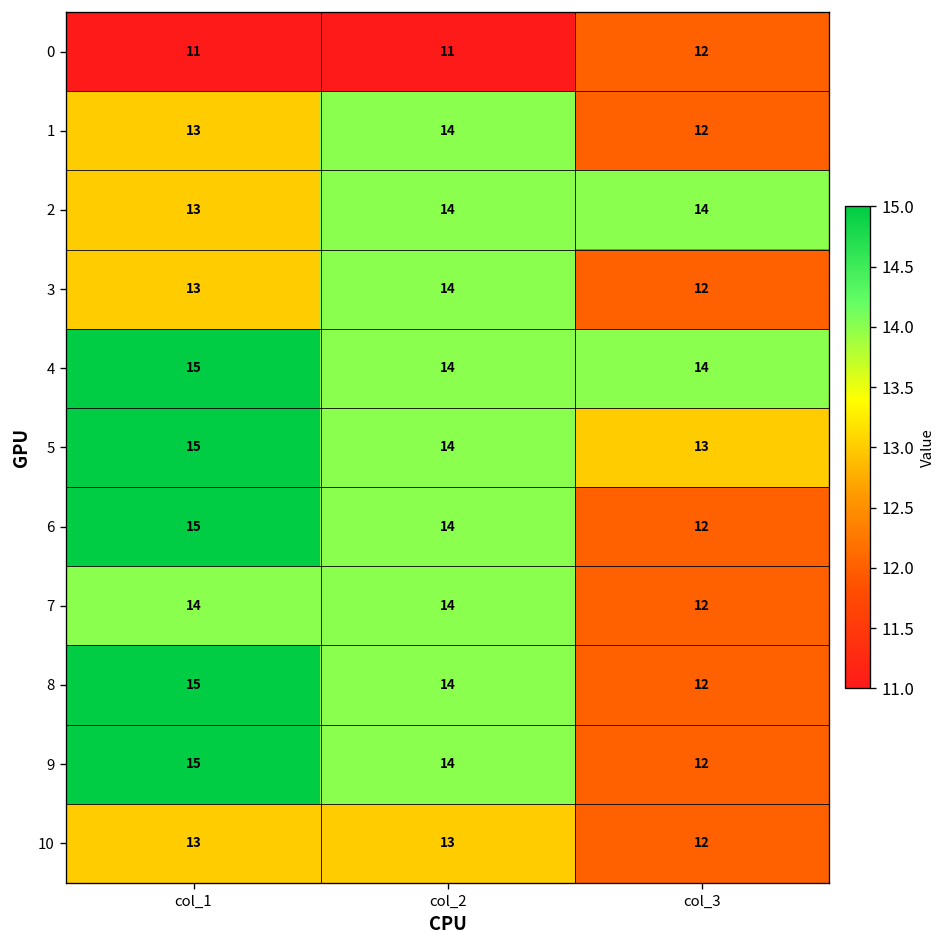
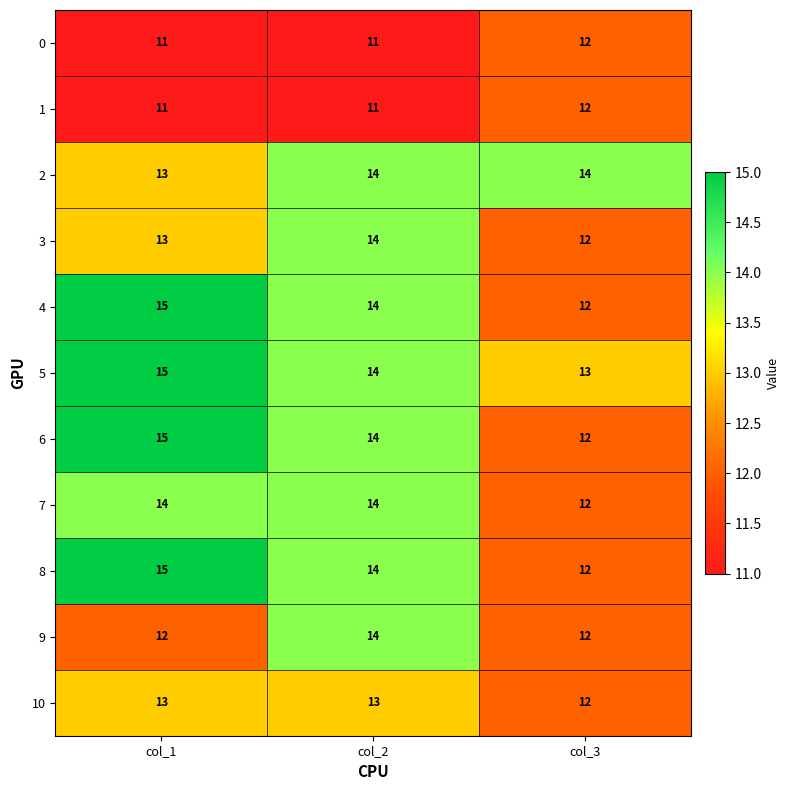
1, col_1: 13 -> 11
1, col_2: 14 -> 11
4, col_3: 14 -> 12
9, col_1: 15 -> 12
